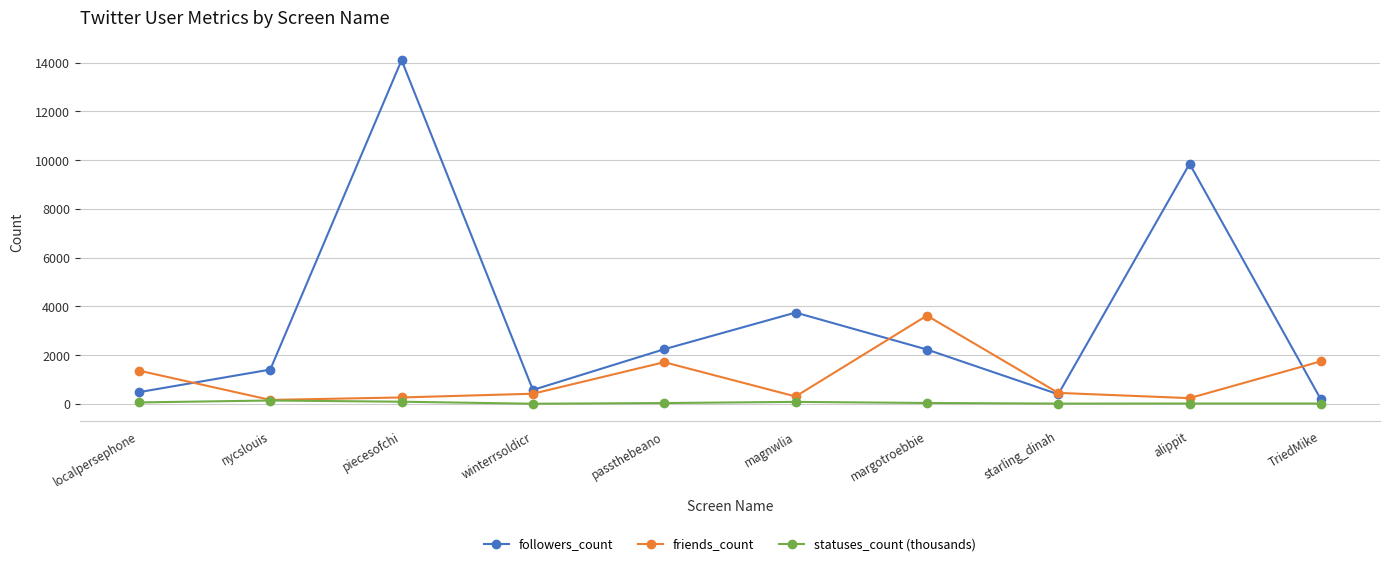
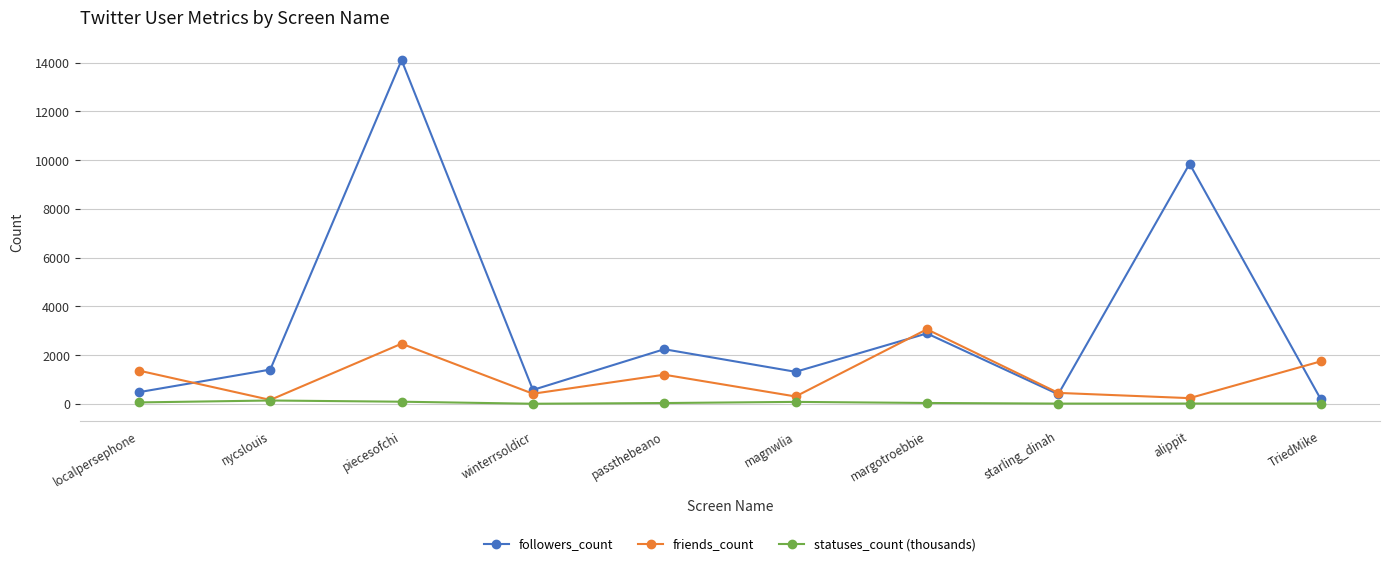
friends_count, piecesofchi: 300 -> 2500
friends_count, passthebeano: 1700 -> 1200
followers_count, magnwlia: 3700 -> 1300
followers_count, margotroebbie: 2200 -> 2900
friends_count, margotroebbie: 3600 -> 3100
